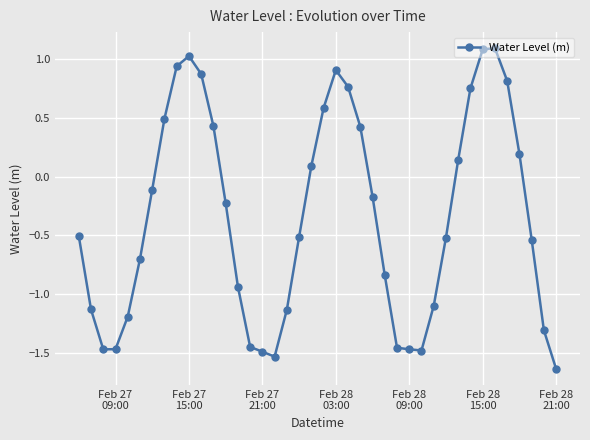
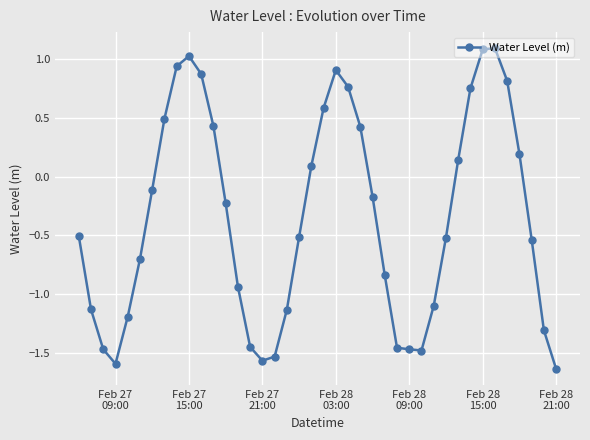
Feb 27 09:00: -1.47 -> -1.59
Feb 27 21:00: -1.49 -> -1.57
